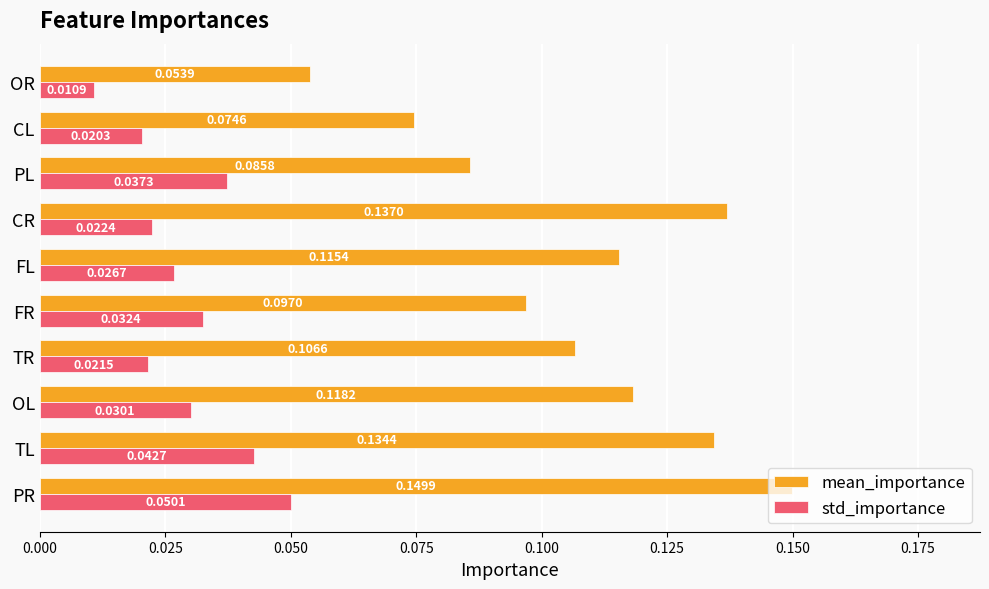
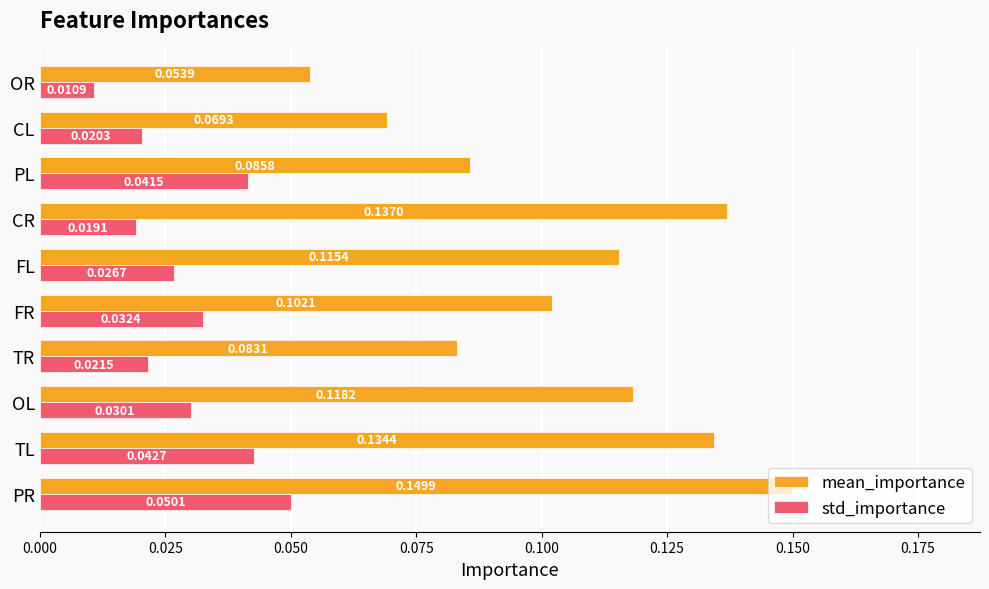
mean_importance, CL: 0.0746 -> 0.0693
std_importance, PL: 0.0373 -> 0.0415
std_importance, CR: 0.0224 -> 0.0191
mean_importance, FR: 0.0970 -> 0.1021
mean_importance, TR: 0.1066 -> 0.0831
